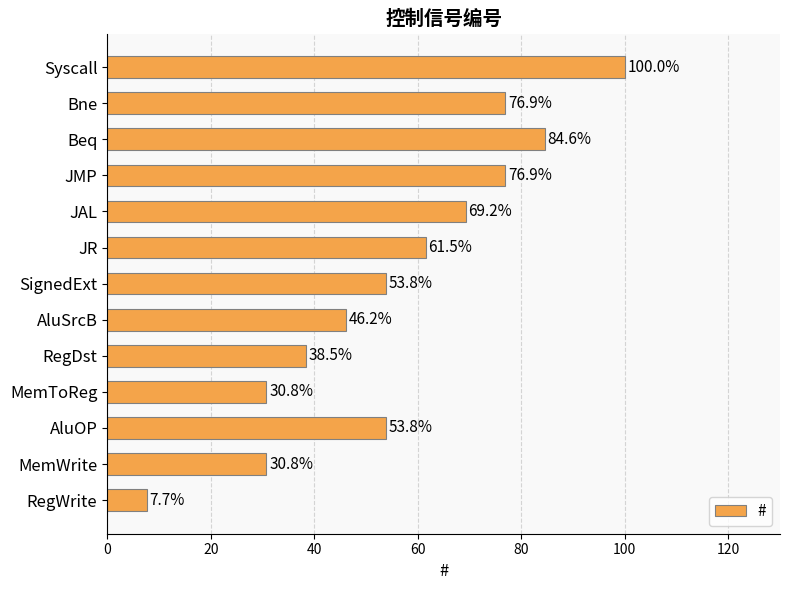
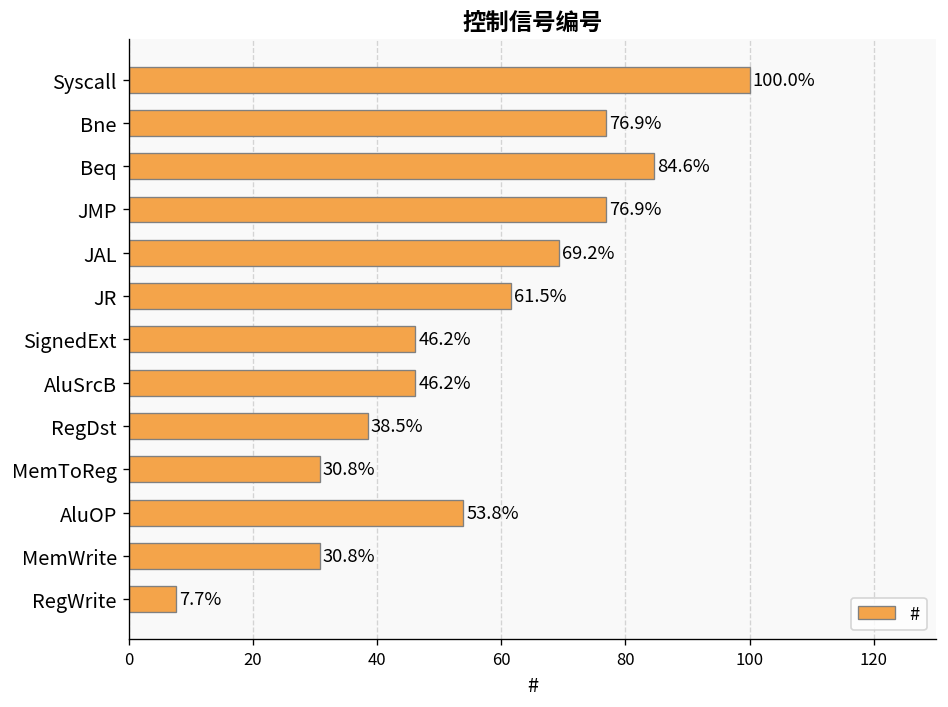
SignedExt: 53.8% -> 46.2%
